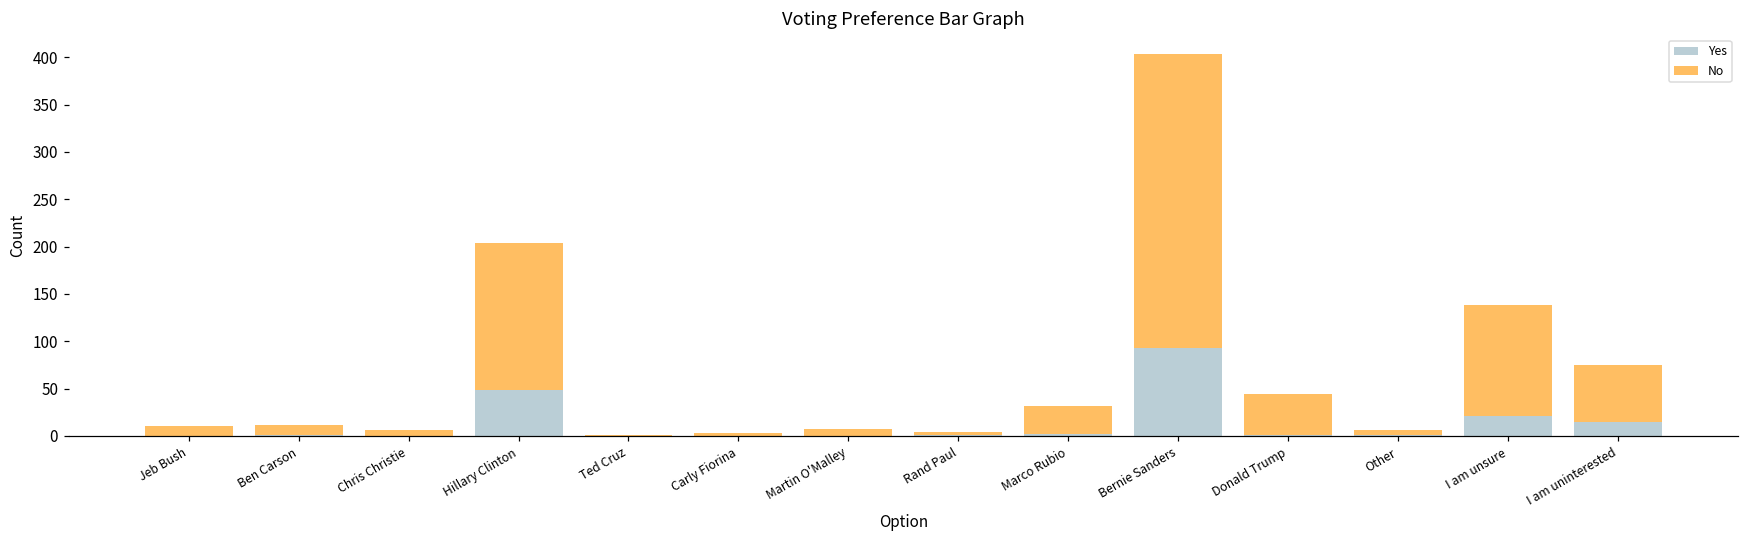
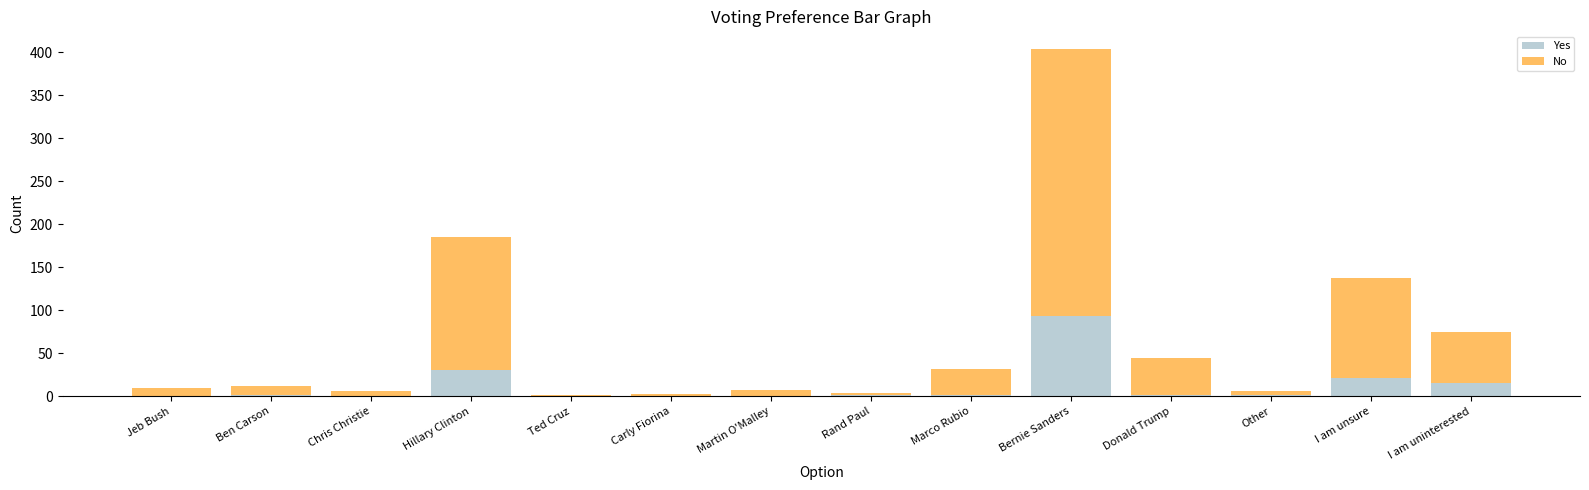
Yes, Hillary Clinton: 50 -> 30
